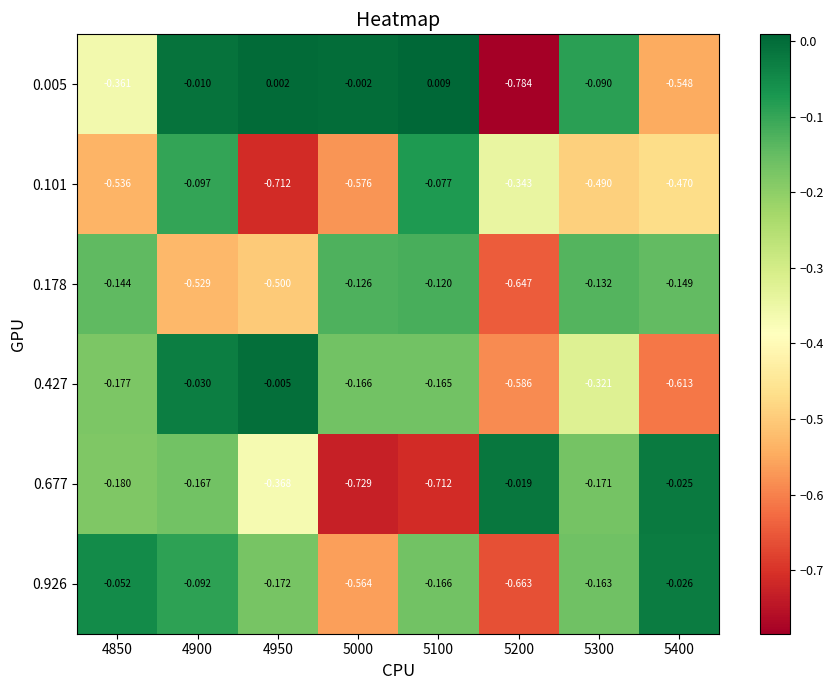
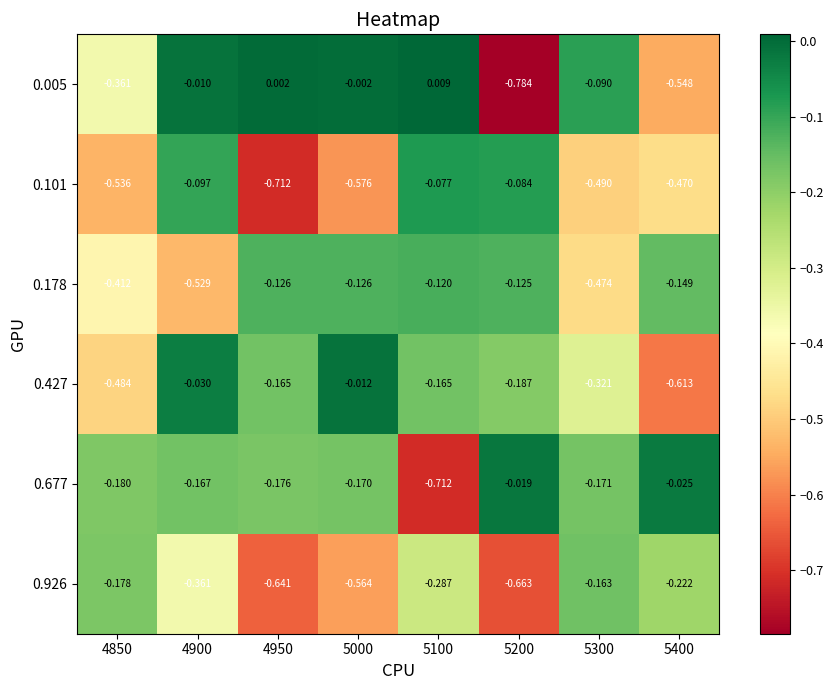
0.101, 5200: -0.343 -> -0.084
0.178, 4850: -0.144 -> -0.412
0.178, 4950: -0.500 -> -0.126
0.178, 5200: -0.647 -> -0.125
0.178, 5300: -0.132 -> -0.474
0.427, 4850: -0.177 -> -0.484
0.427, 4950: -0.005 -> -0.165
0.427, 5000: -0.166 -> -0.012
0.427, 5200: -0.586 -> -0.187
0.677, 4950: -0.368 -> -0.176
0.677, 5000: -0.729 -> -0.170
0.926, 4850: -0.052 -> -0.178
0.926, 4900: -0.092 -> -0.361
0.926, 4950: -0.172 -> -0.641
0.926, 5100: -0.166 -> -0.287
0.926, 5400: -0.026 -> -0.222
